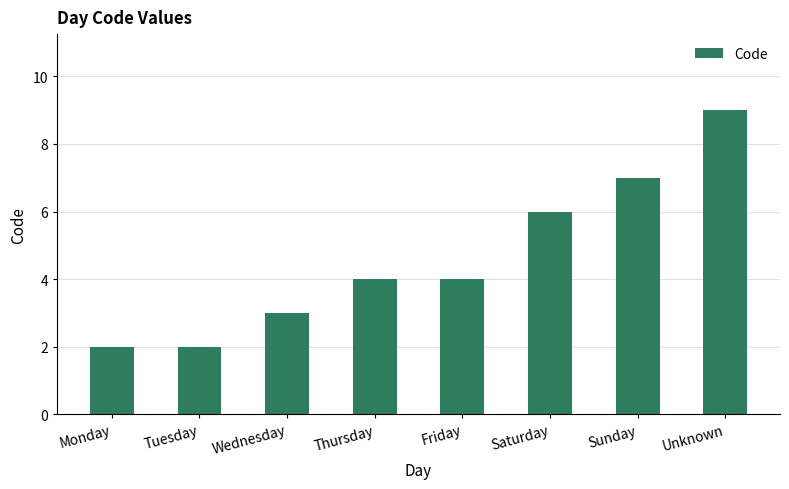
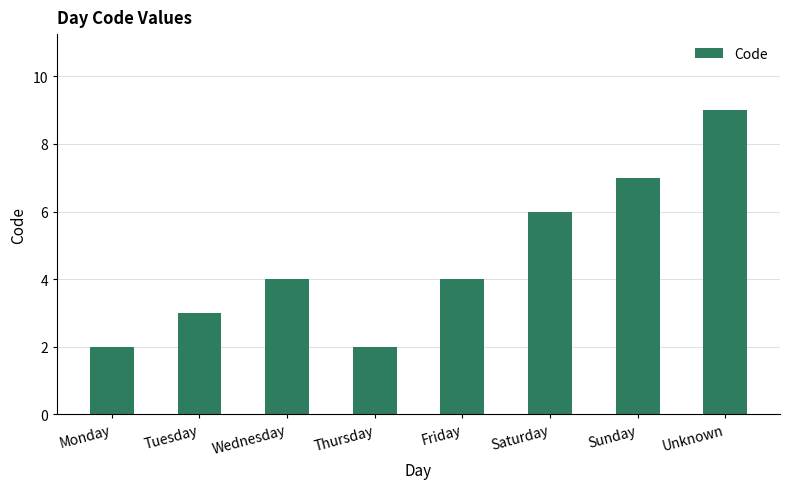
Tuesday: 2 -> 3
Wednesday: 3 -> 4
Thursday: 4 -> 2
